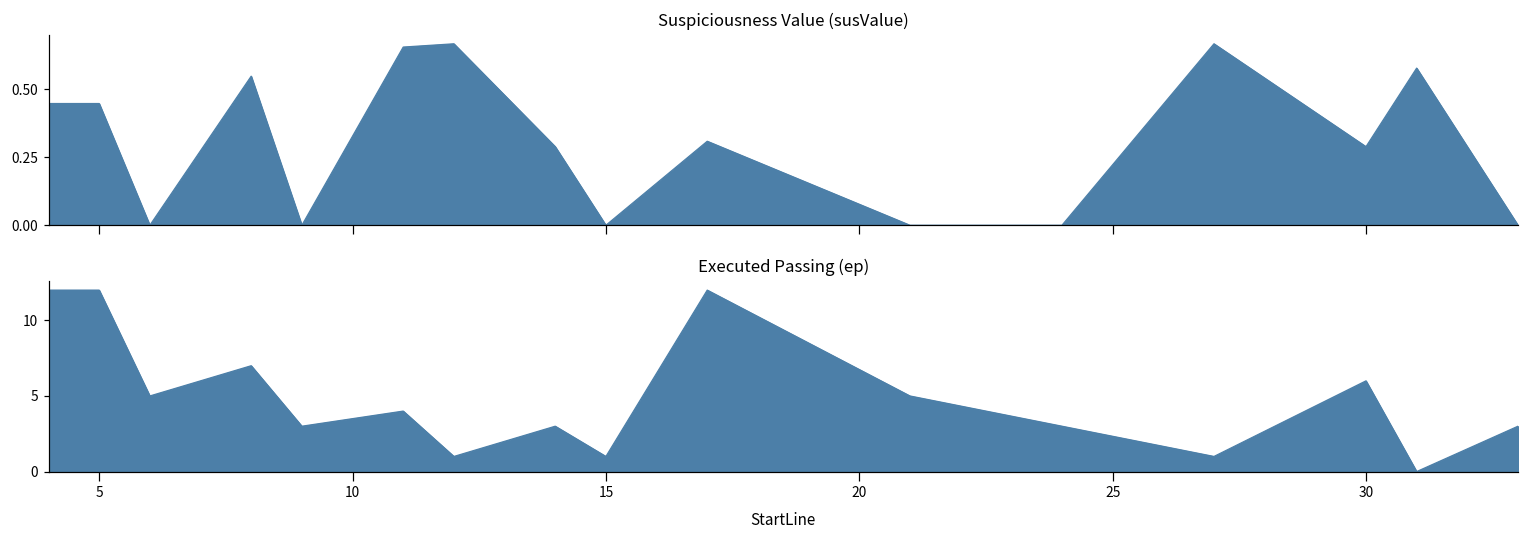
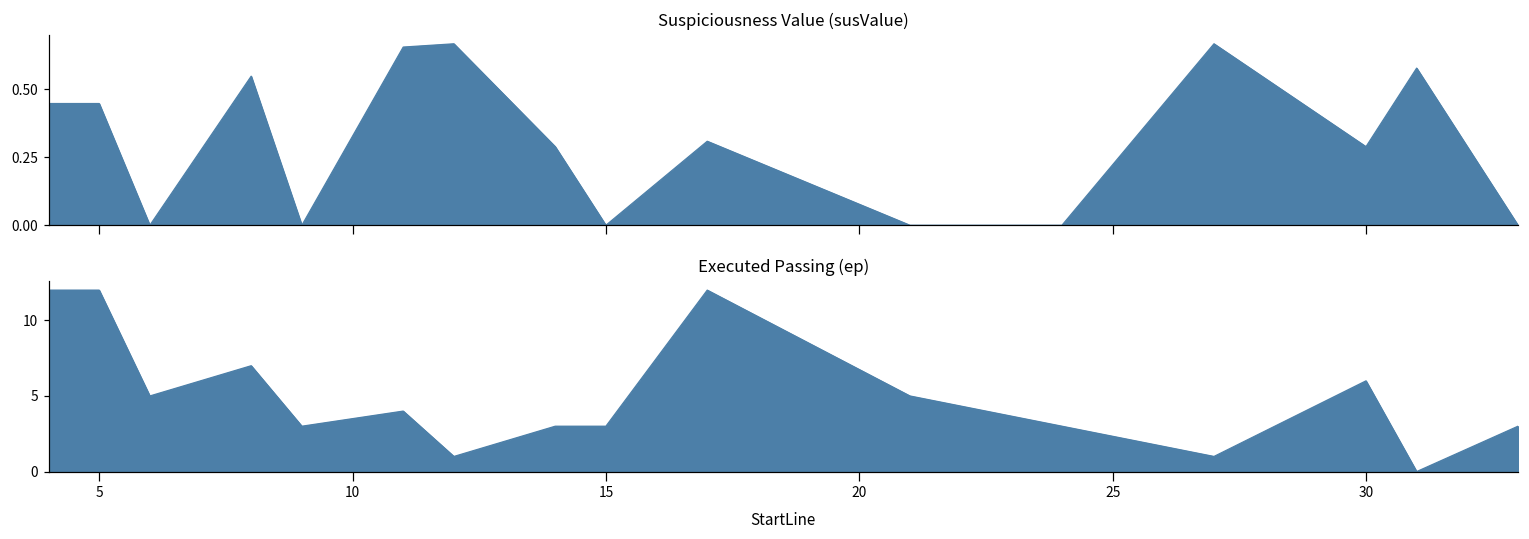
Executed Passing (ep), 15: 1 -> 3
